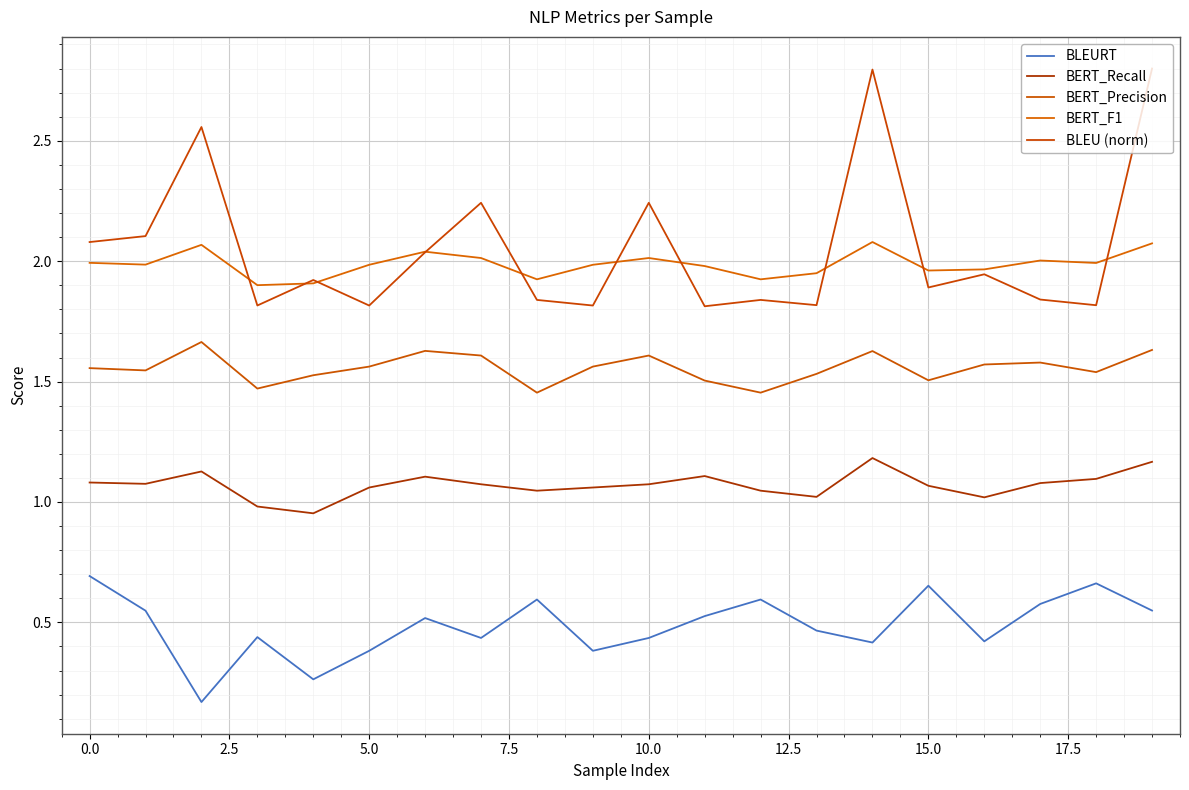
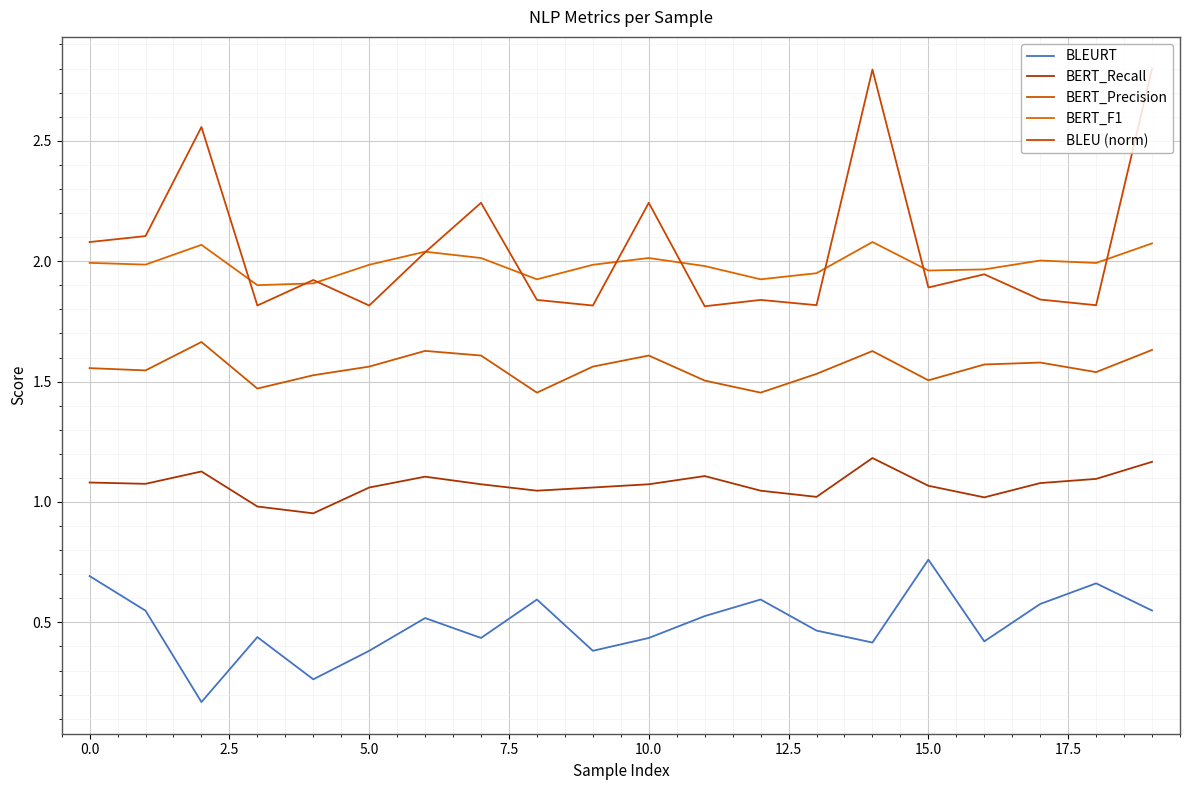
BLEURT, 15.0: 0.65 -> 0.76
